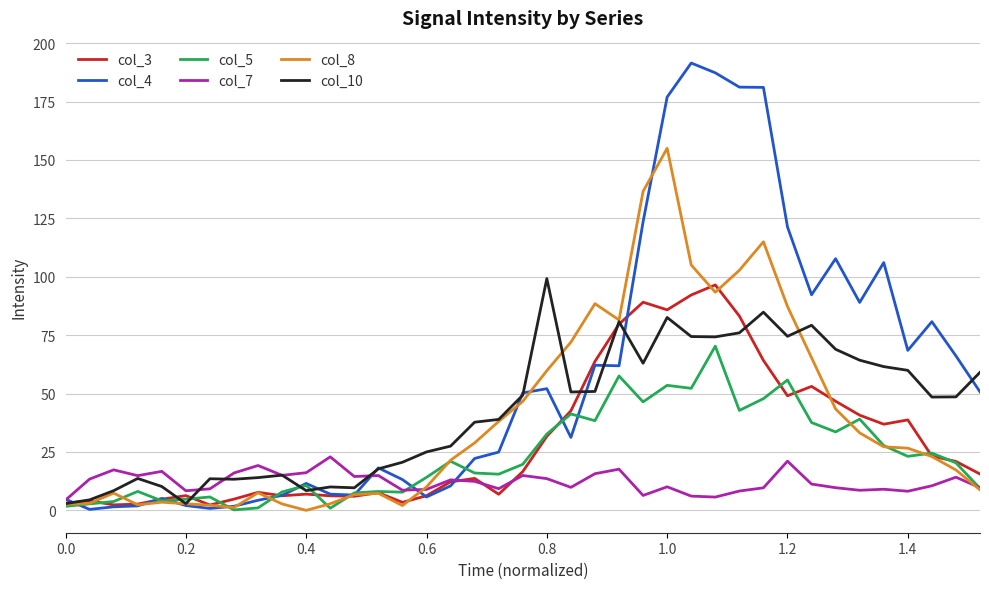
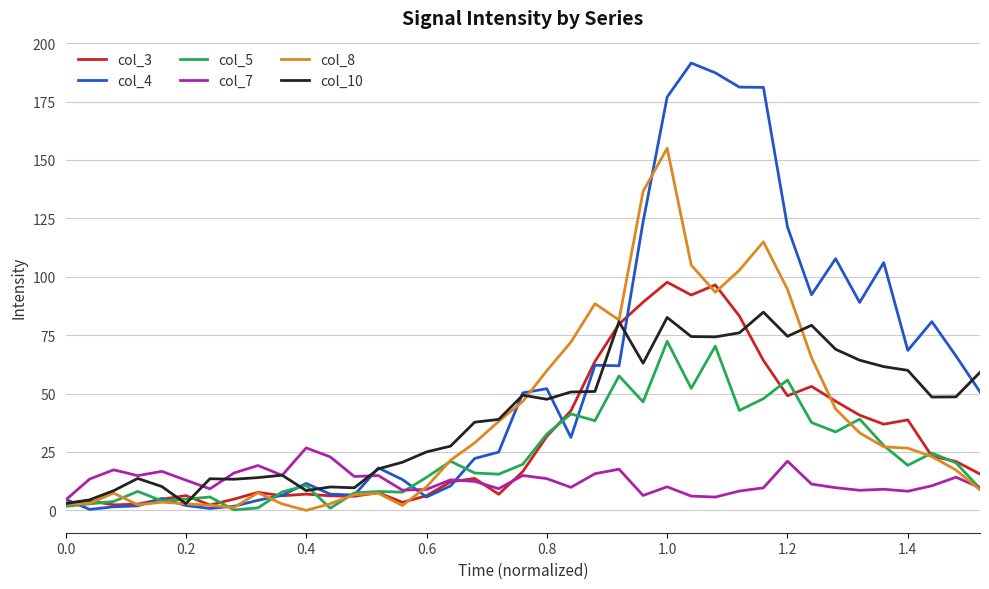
col_7, 0.2: 8 -> 13
col_7, 0.4: 16 -> 27
col_10, 0.8: 99 -> 48
col_3, 1.0: 86 -> 98
col_5, 1.0: 54 -> 72
col_8, 1.2: 87 -> 95
col_5, 1.4: 23 -> 19
